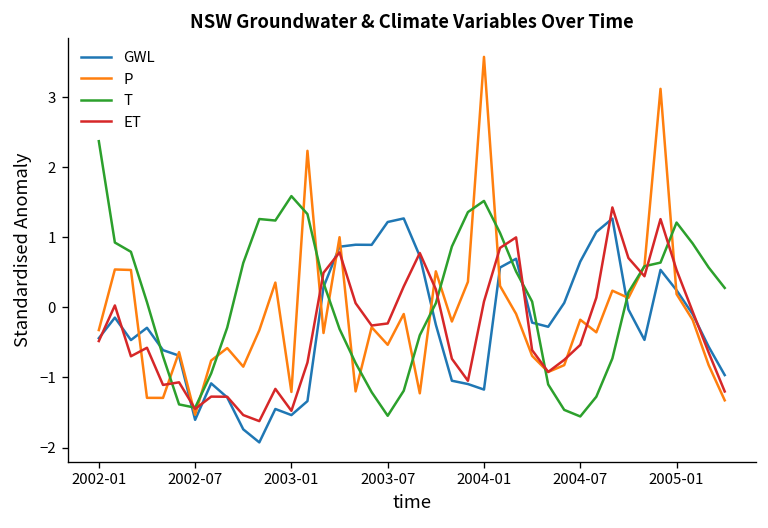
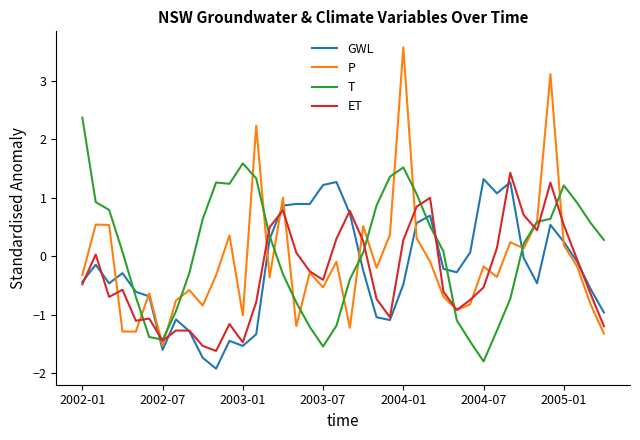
P, 2003-01: -1.2 -> -1.0
ET, 2003-07: -0.2 -> -0.4
GWL, 2004-01: -1.2 -> -0.5
ET, 2004-01: 0.1 -> 0.3
GWL, 2004-07: 0.7 -> 1.3
T, 2004-07: -1.6 -> -1.8
